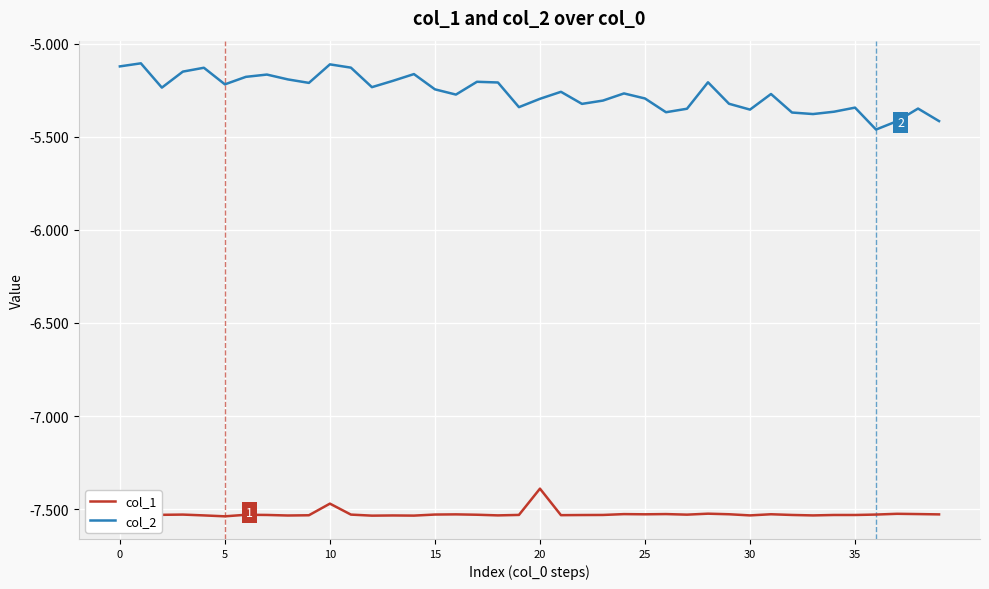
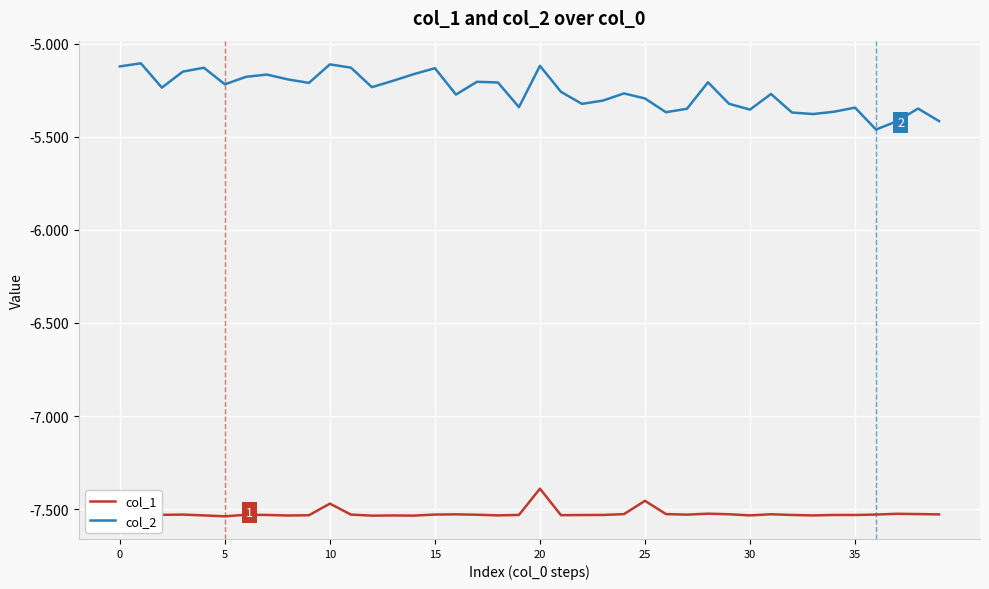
col_2, 15: -5.25 -> -5.13
col_2, 20: -5.30 -> -5.12
col_1, 25: -7.53 -> -7.46
